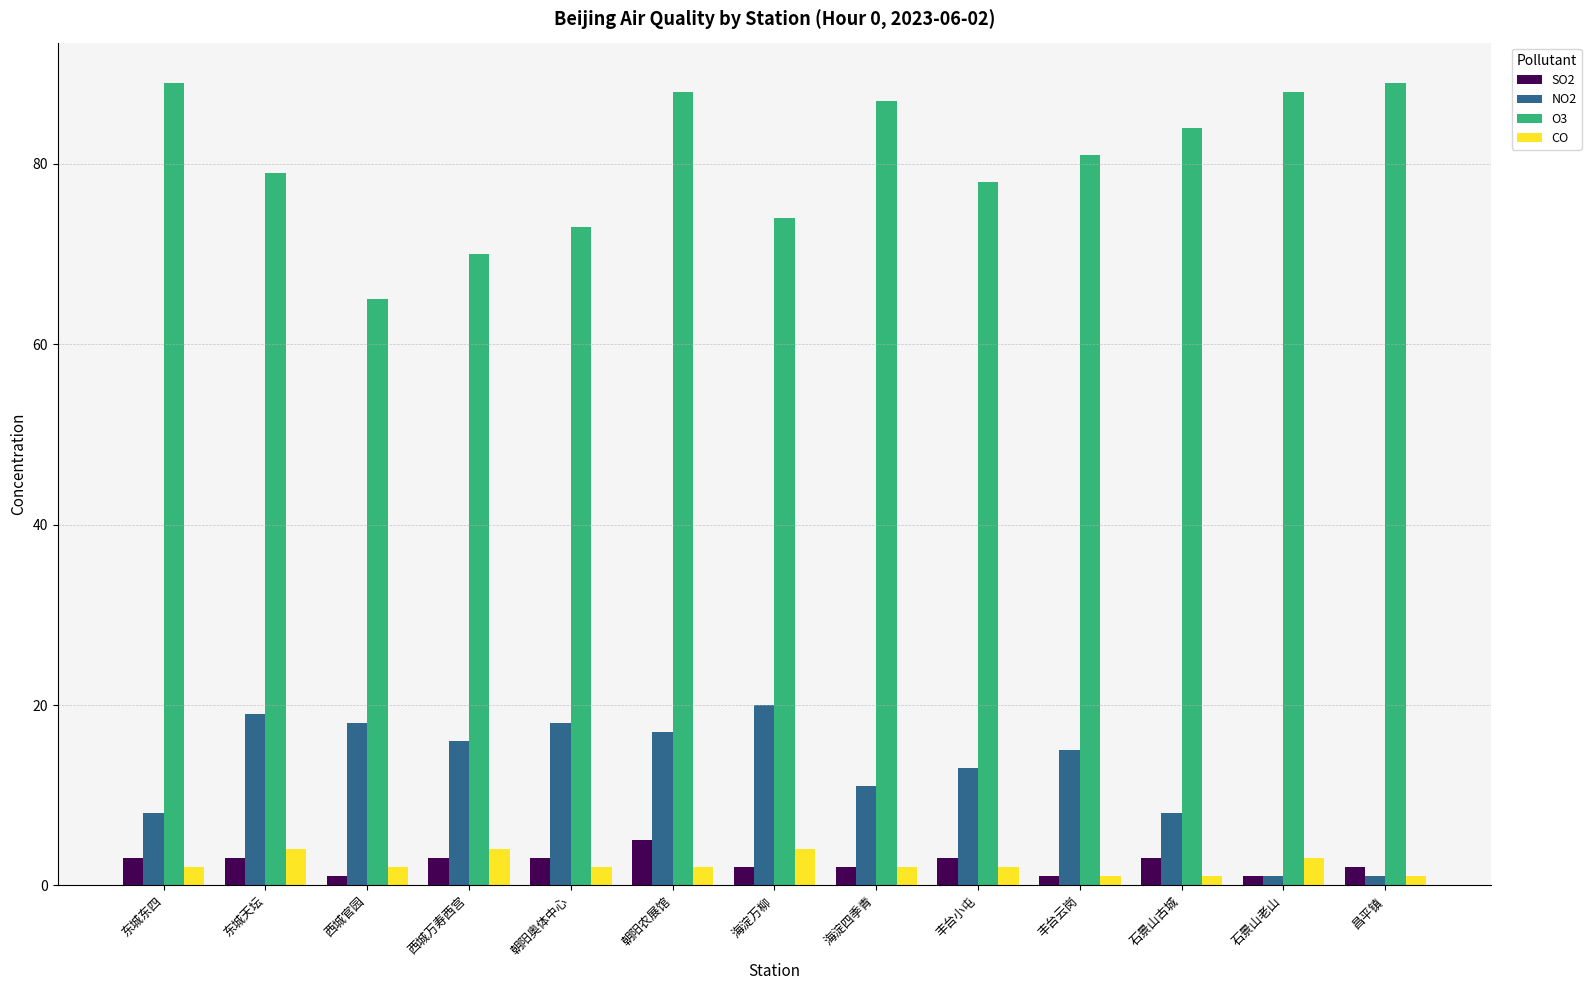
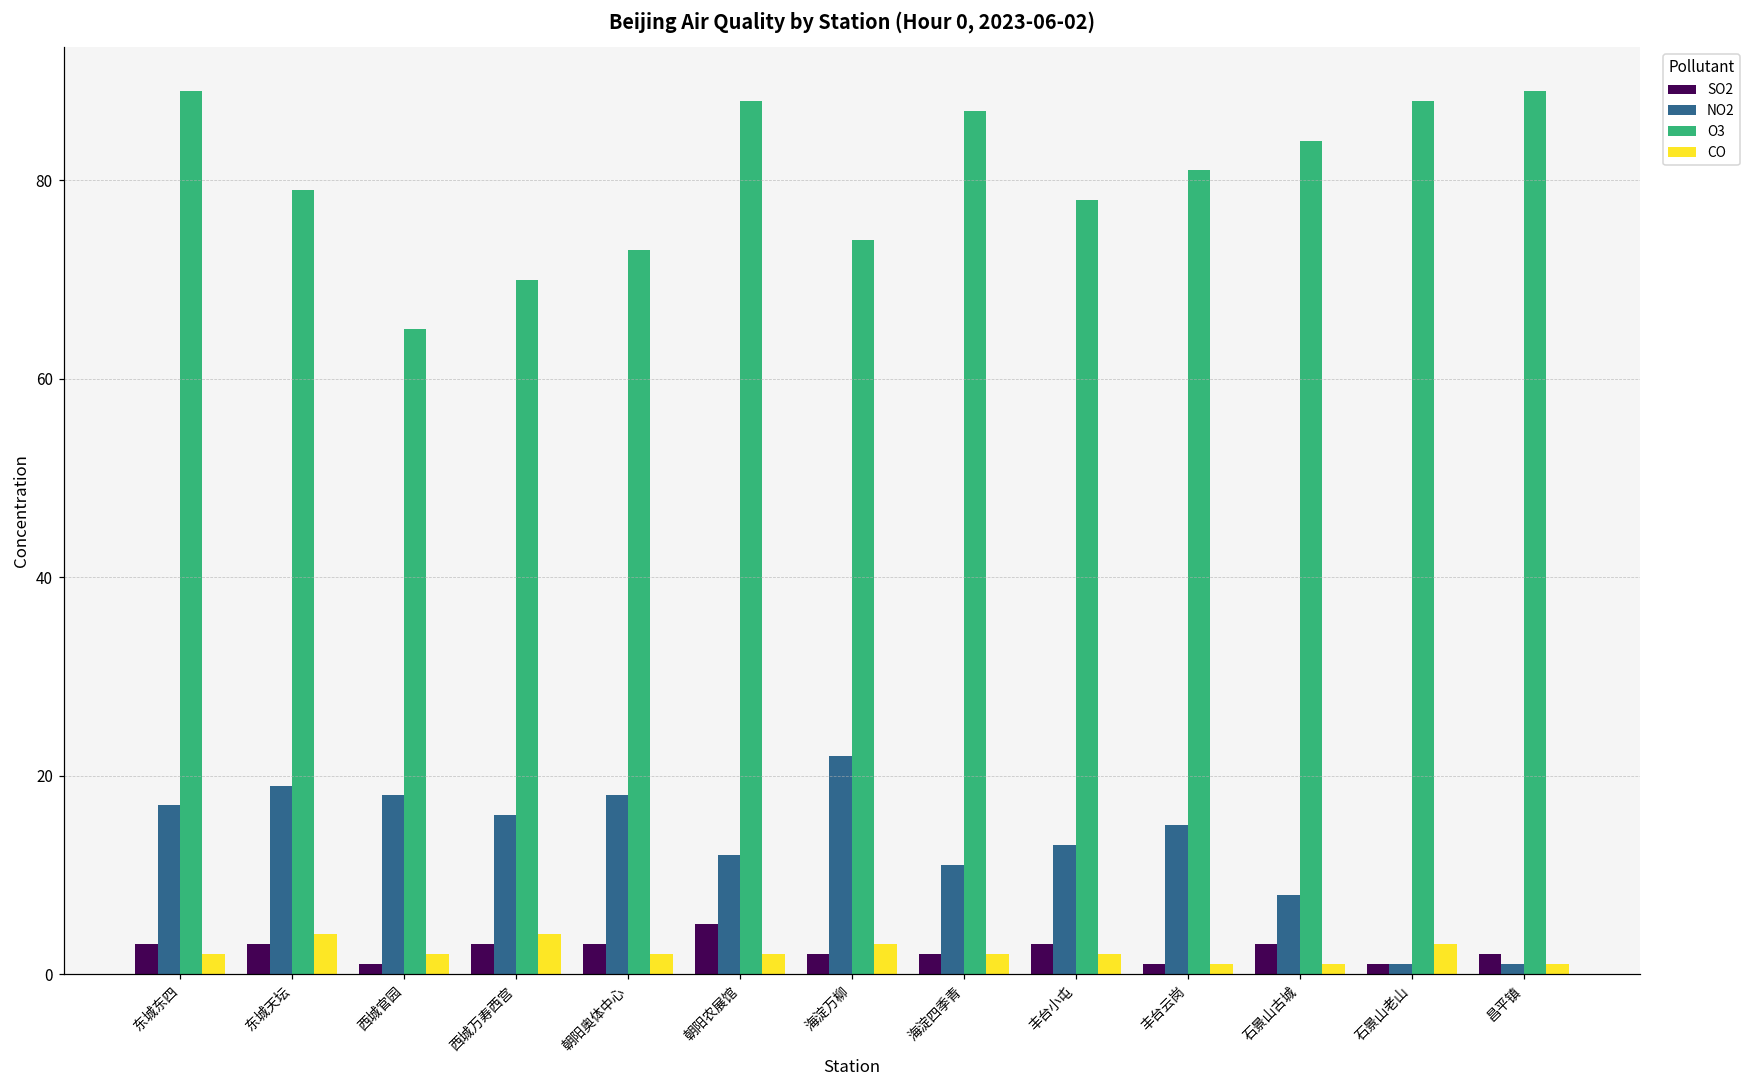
NO2, 东城东四: 8 -> 17
NO2, 朝阳农展馆: 17 -> 12
NO2, 海淀万柳: 20 -> 22
CO, 海淀万柳: 4 -> 3
